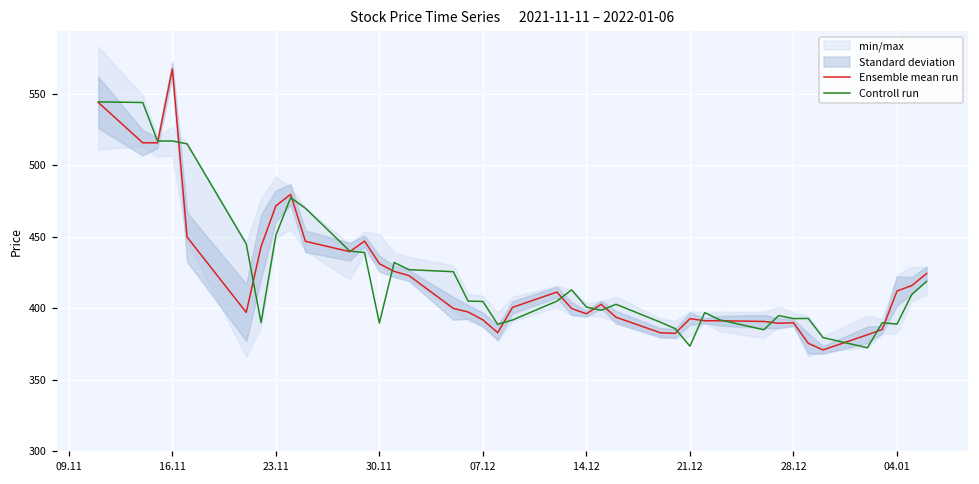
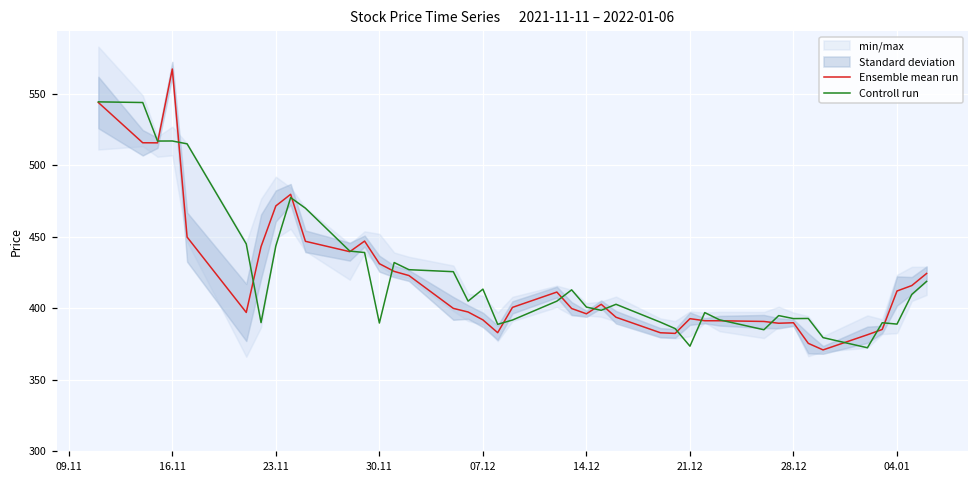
Controll run, 23.11: 451 -> 444
Controll run, 07.12: 405 -> 413
